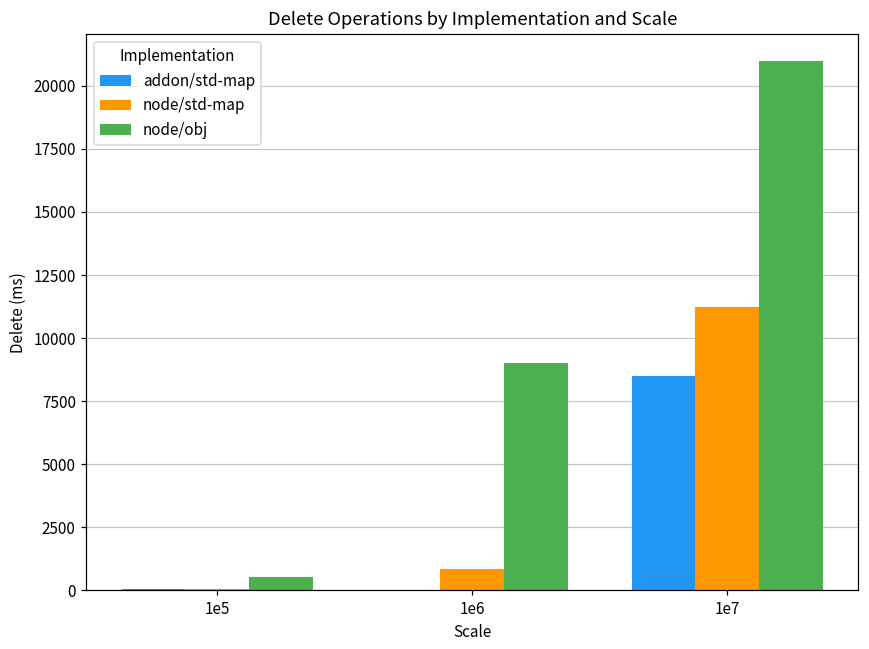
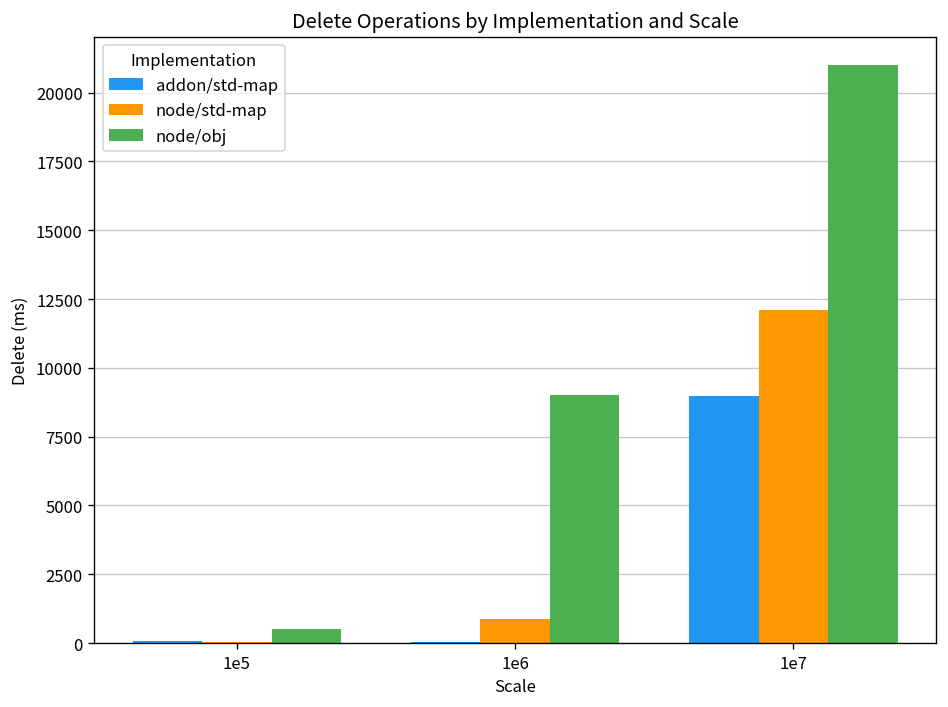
addon/std-map, 1e7: 8500 -> 9000
node/std-map, 1e7: 11200 -> 12100
